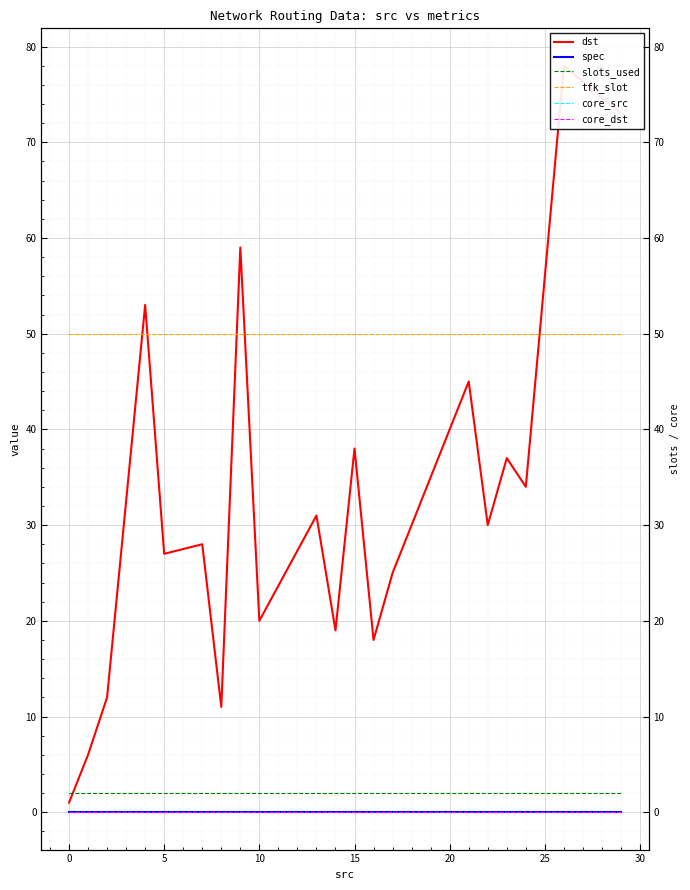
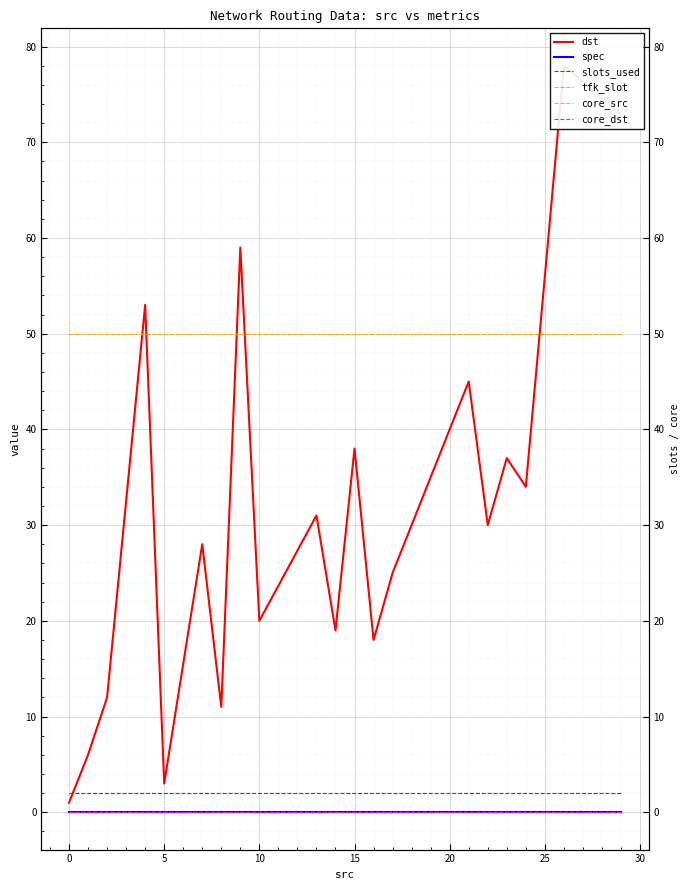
dst, 5: 27 -> 3
